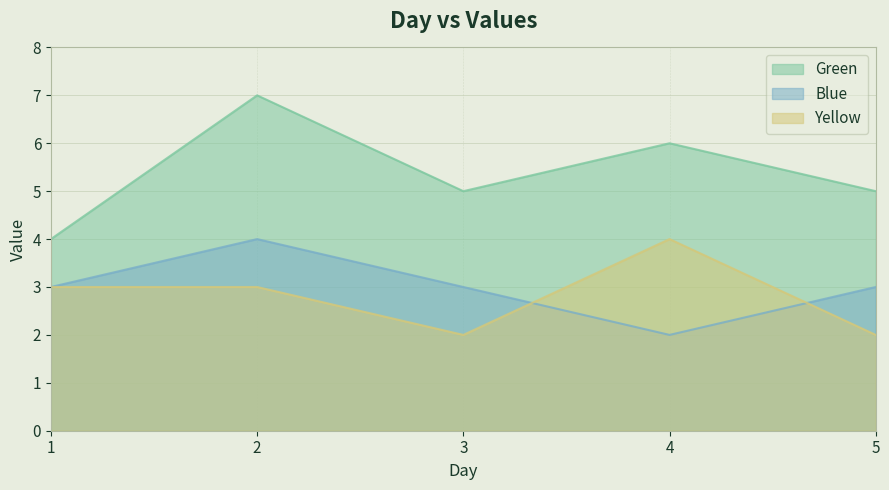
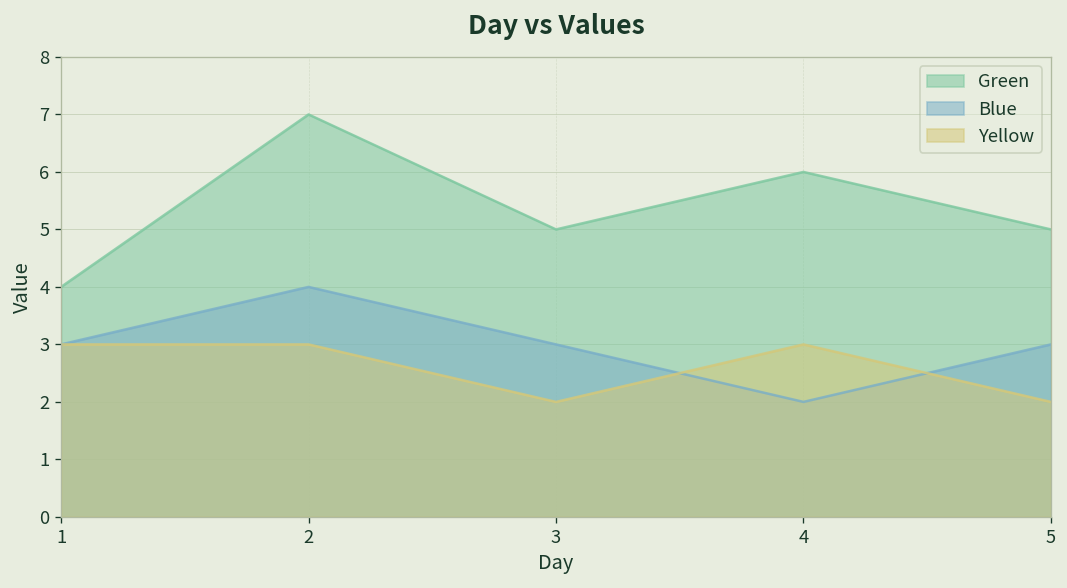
Yellow, 4: 4 -> 3
